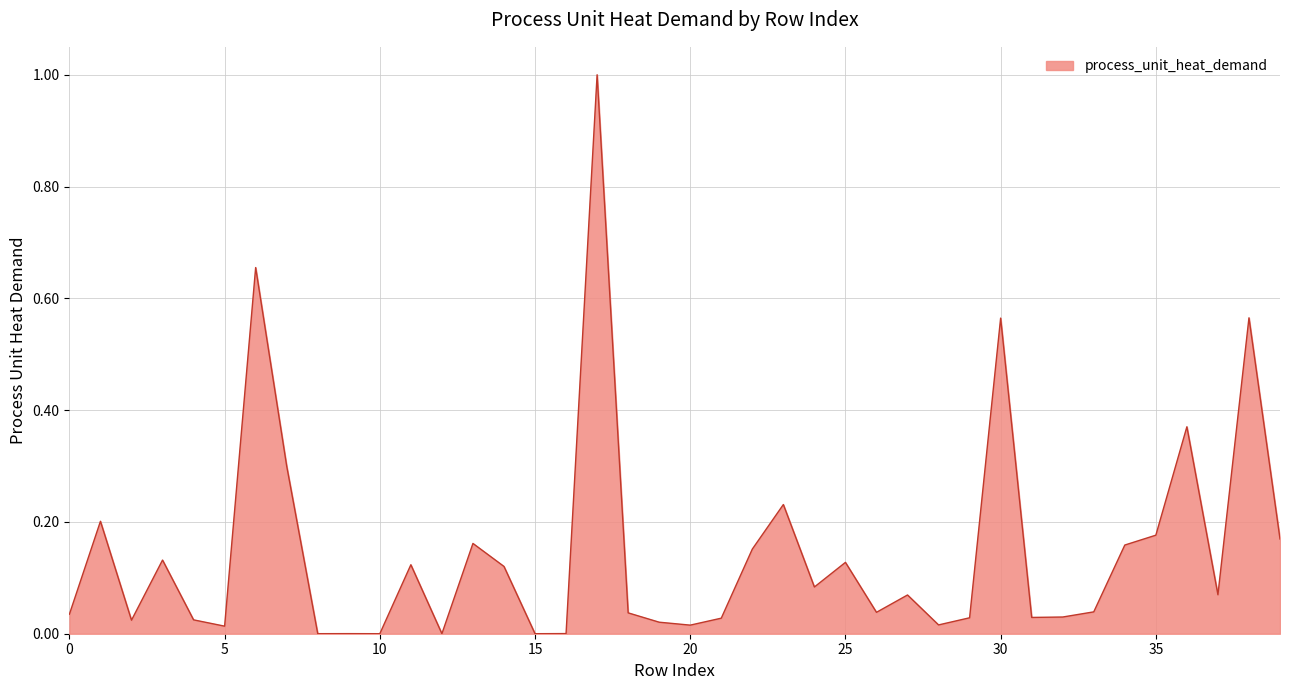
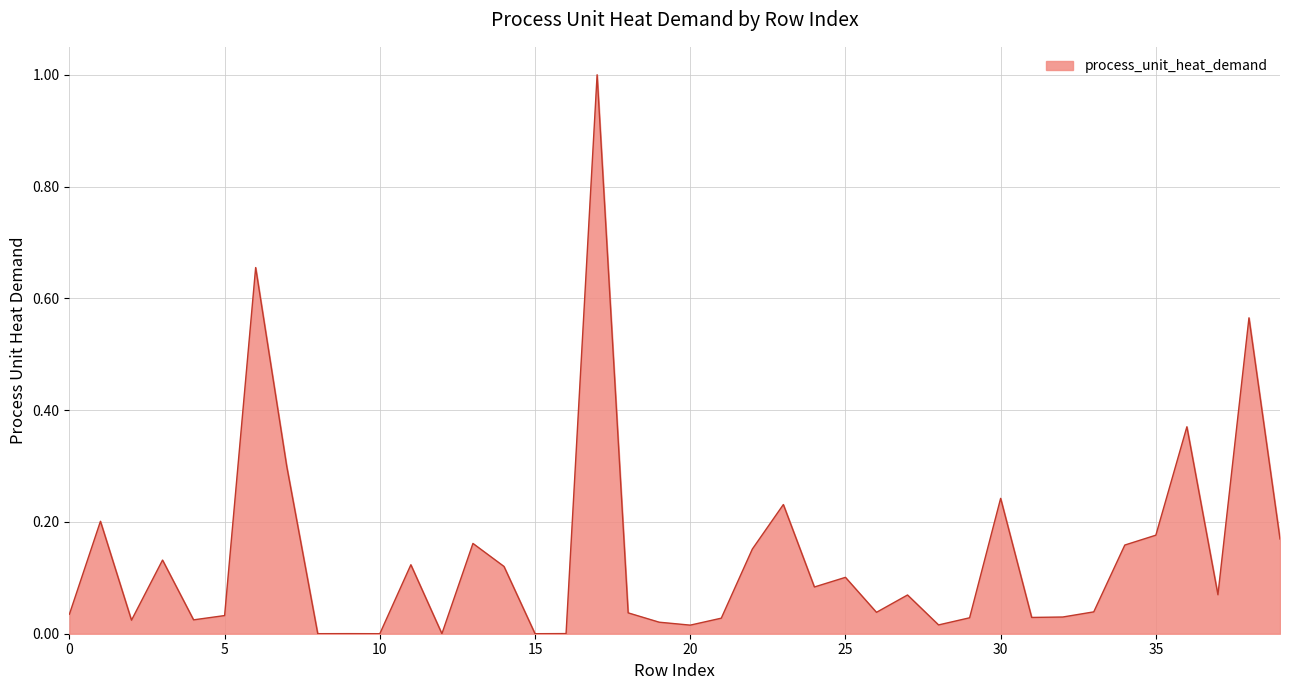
5: 0.01 -> 0.03
25: 0.13 -> 0.10
30: 0.56 -> 0.24
